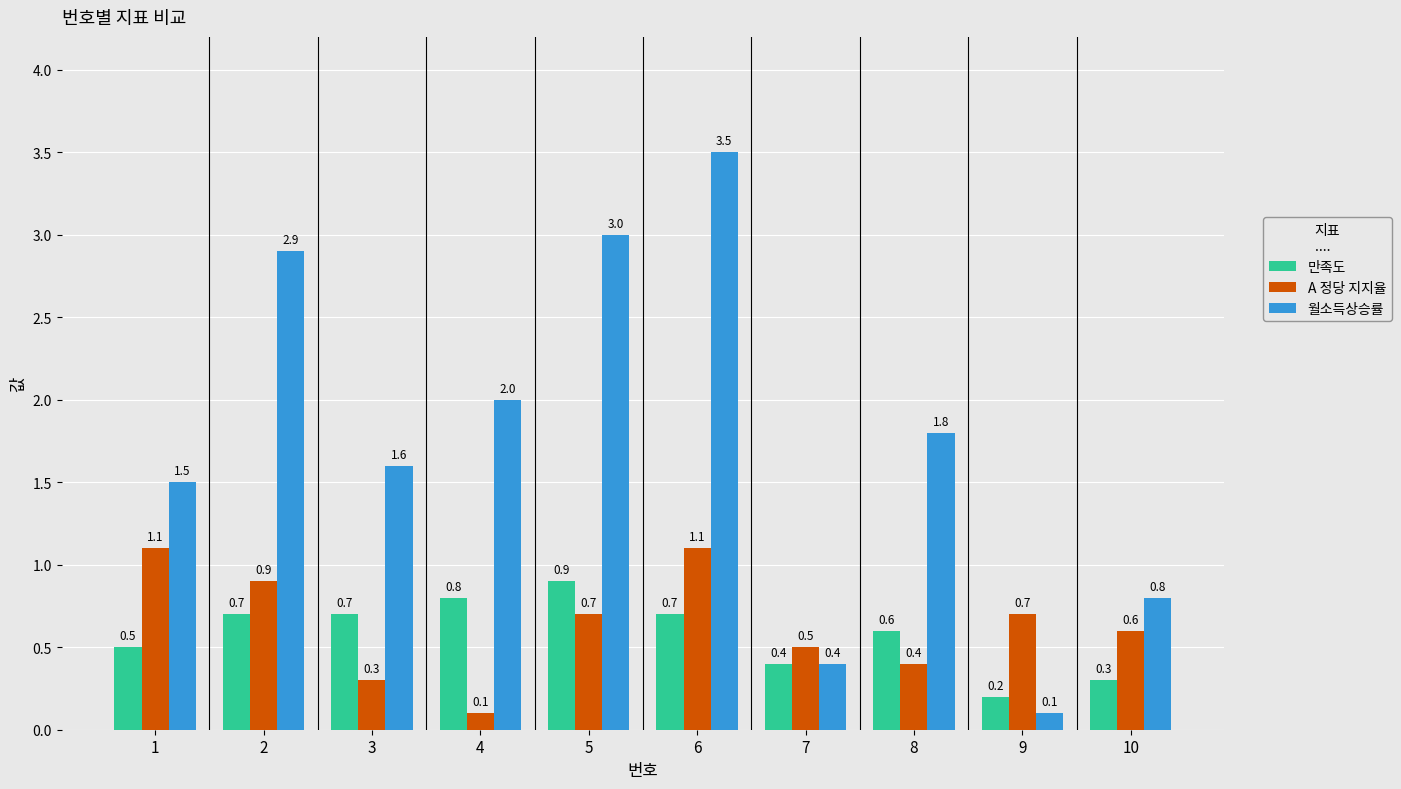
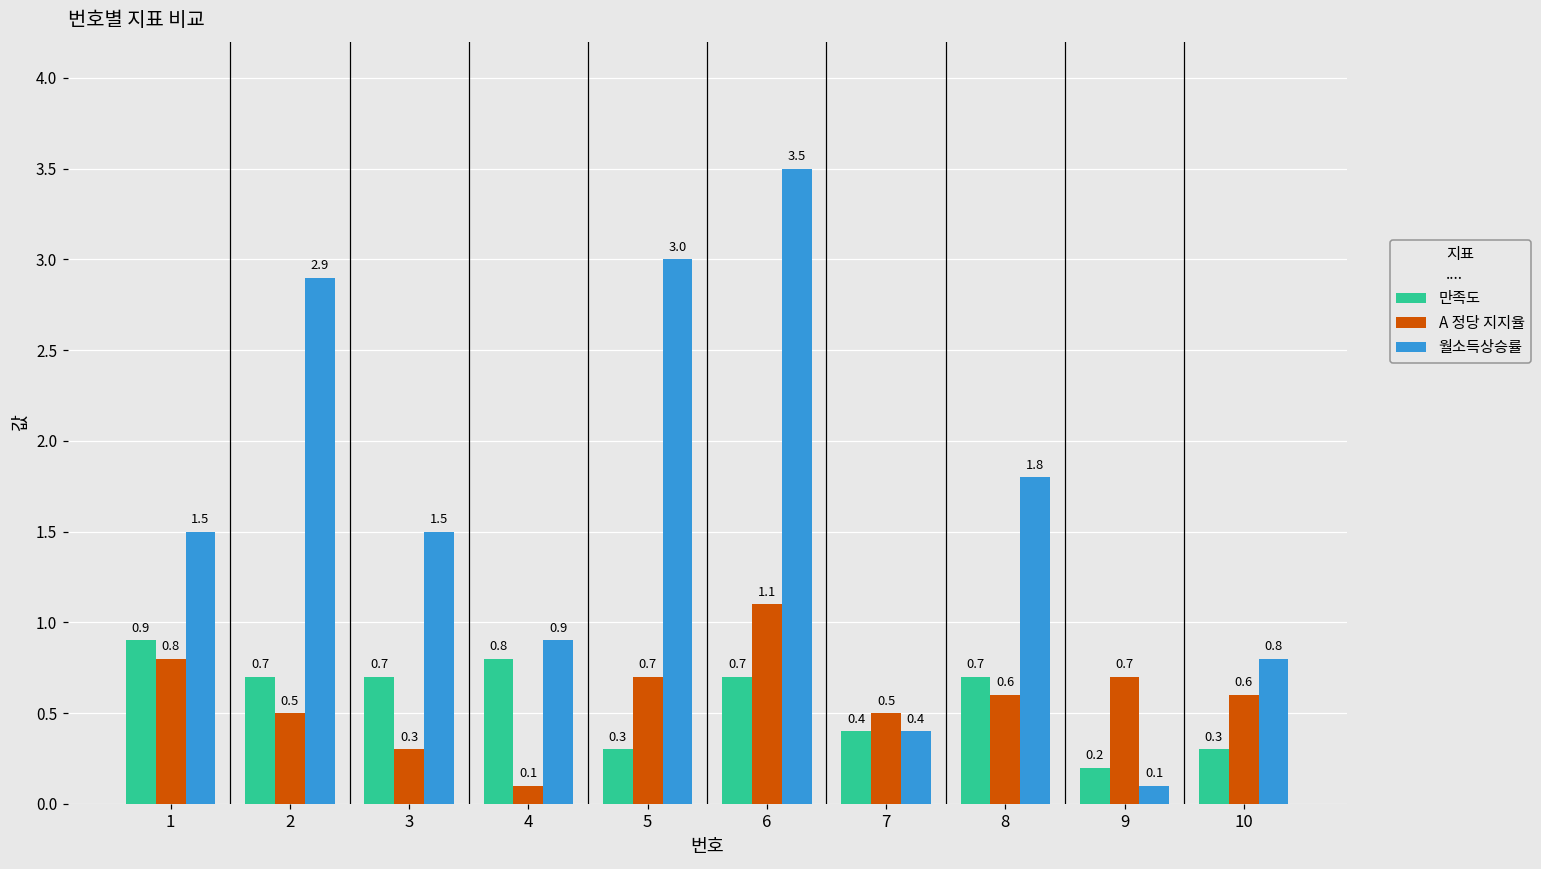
만족도, 1: 0.5 -> 0.9
A 정당 지지율, 1: 1.1 -> 0.8
A 정당 지지율, 2: 0.9 -> 0.5
월소득상승률, 3: 1.6 -> 1.5
월소득상승률, 4: 2.0 -> 0.9
만족도, 5: 0.9 -> 0.3
만족도, 8: 0.6 -> 0.7
A 정당 지지율, 8: 0.4 -> 0.6
